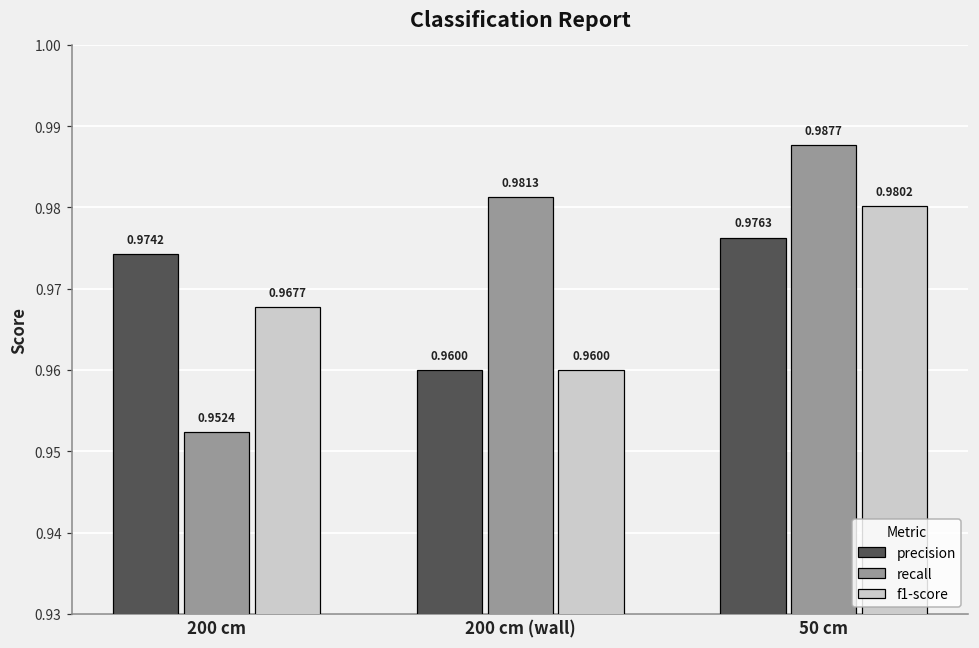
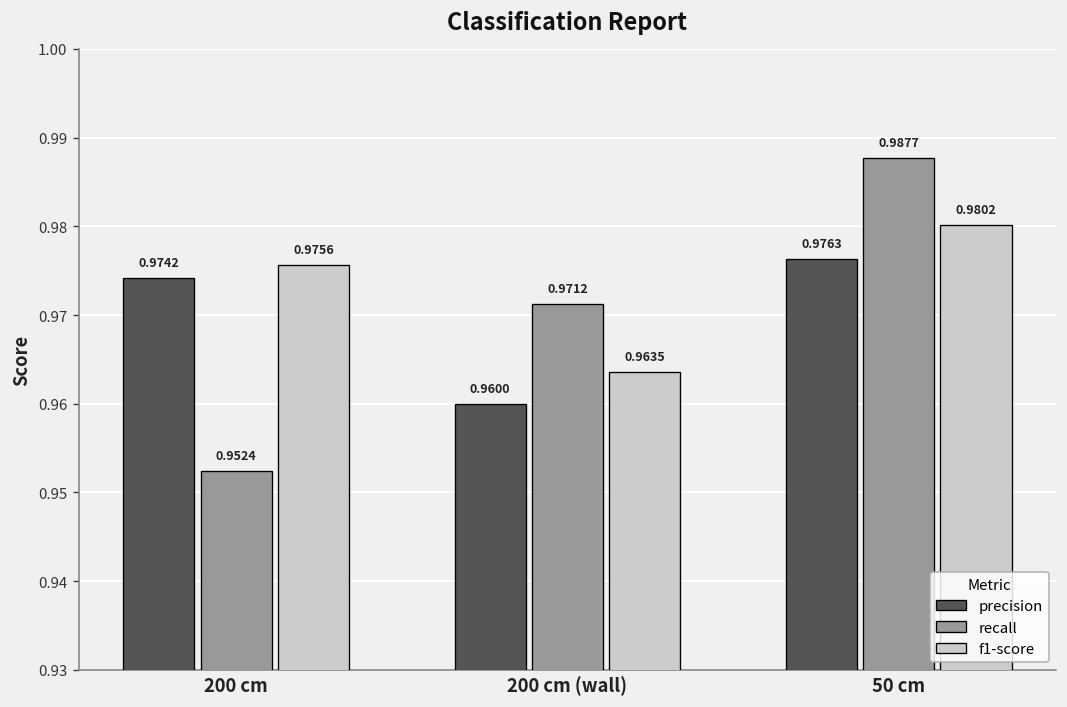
f1-score, 200 cm: 0.9677 -> 0.9756
recall, 200 cm (wall): 0.9813 -> 0.9712
f1-score, 200 cm (wall): 0.9600 -> 0.9635
